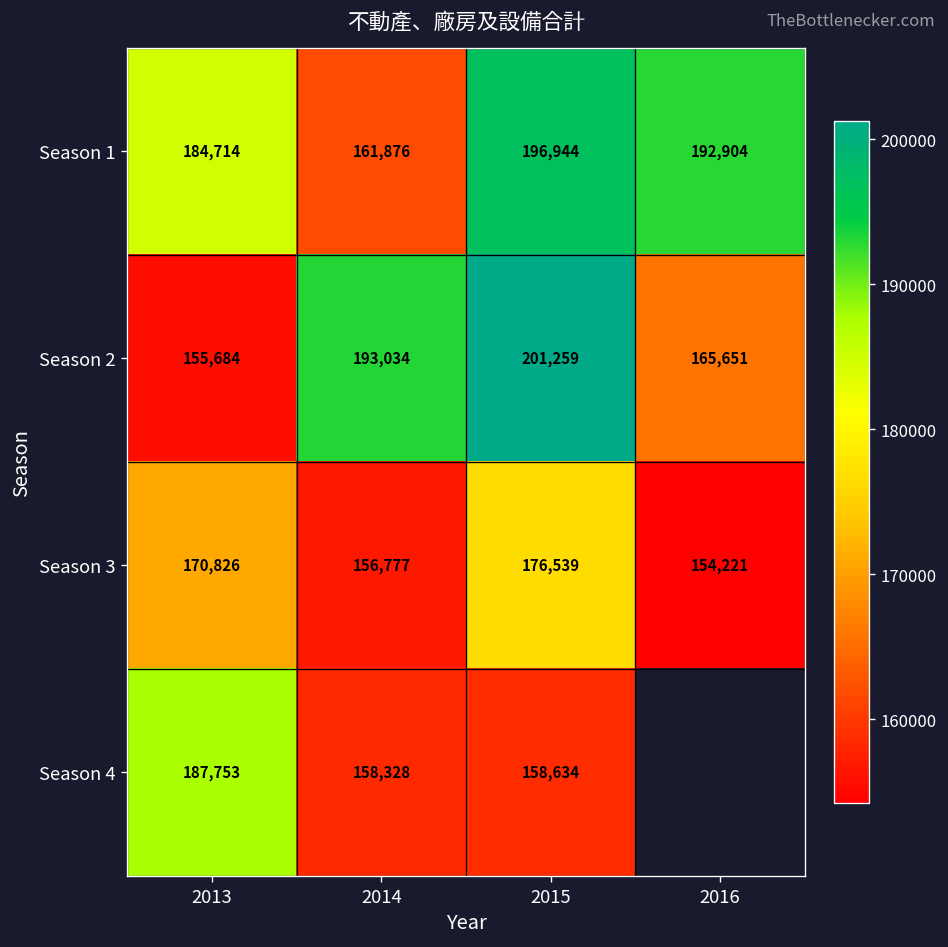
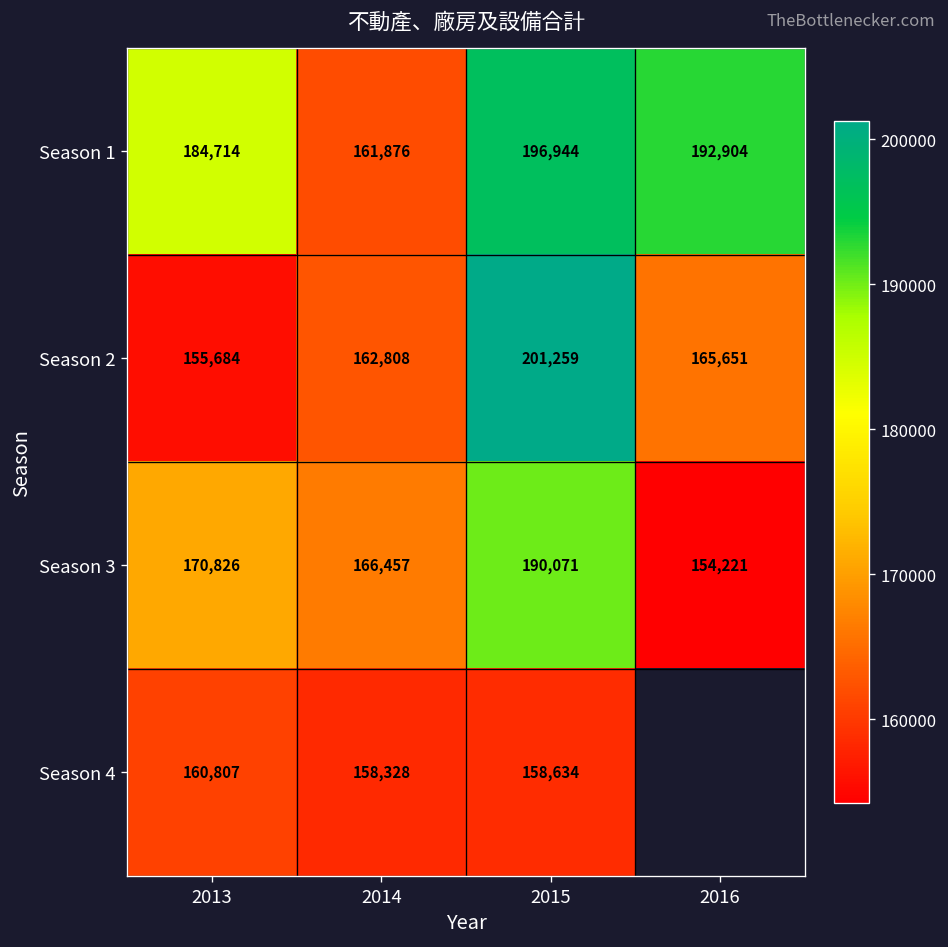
Season 2, 2014: 193,034 -> 162,808
Season 3, 2014: 156,777 -> 166,457
Season 3, 2015: 176,539 -> 190,071
Season 4, 2013: 187,753 -> 160,807
